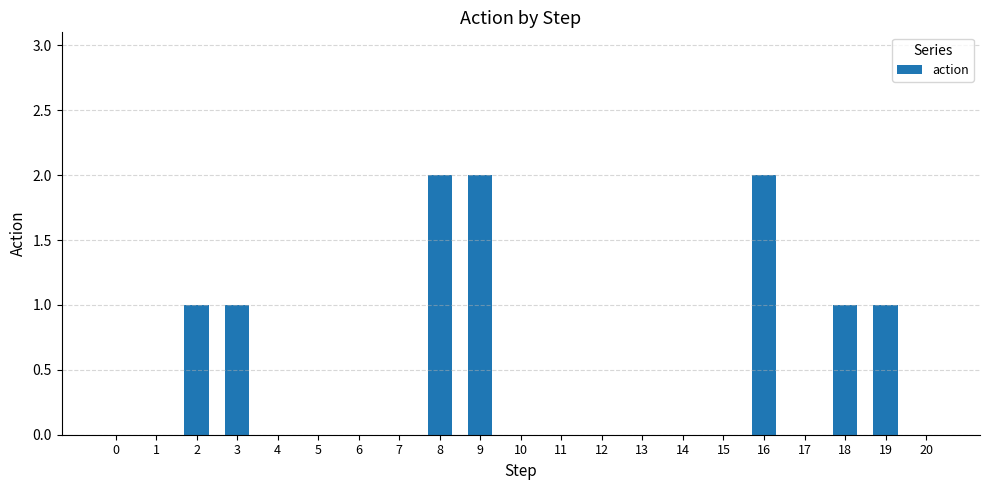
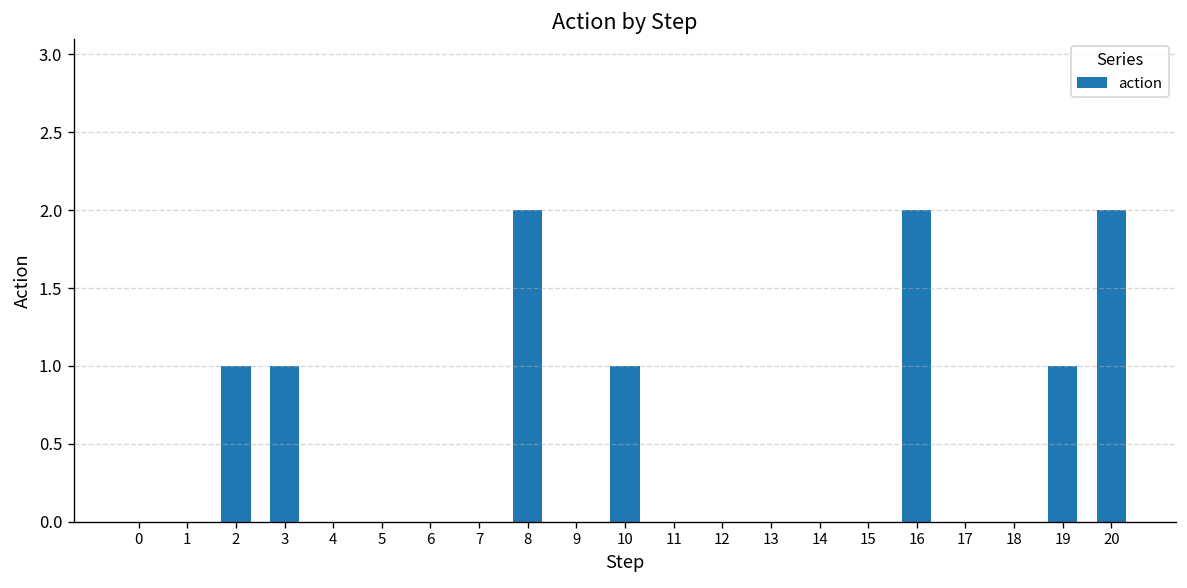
9: 2 -> 0
10: 0 -> 1
18: 1 -> 0
20: 0 -> 2
